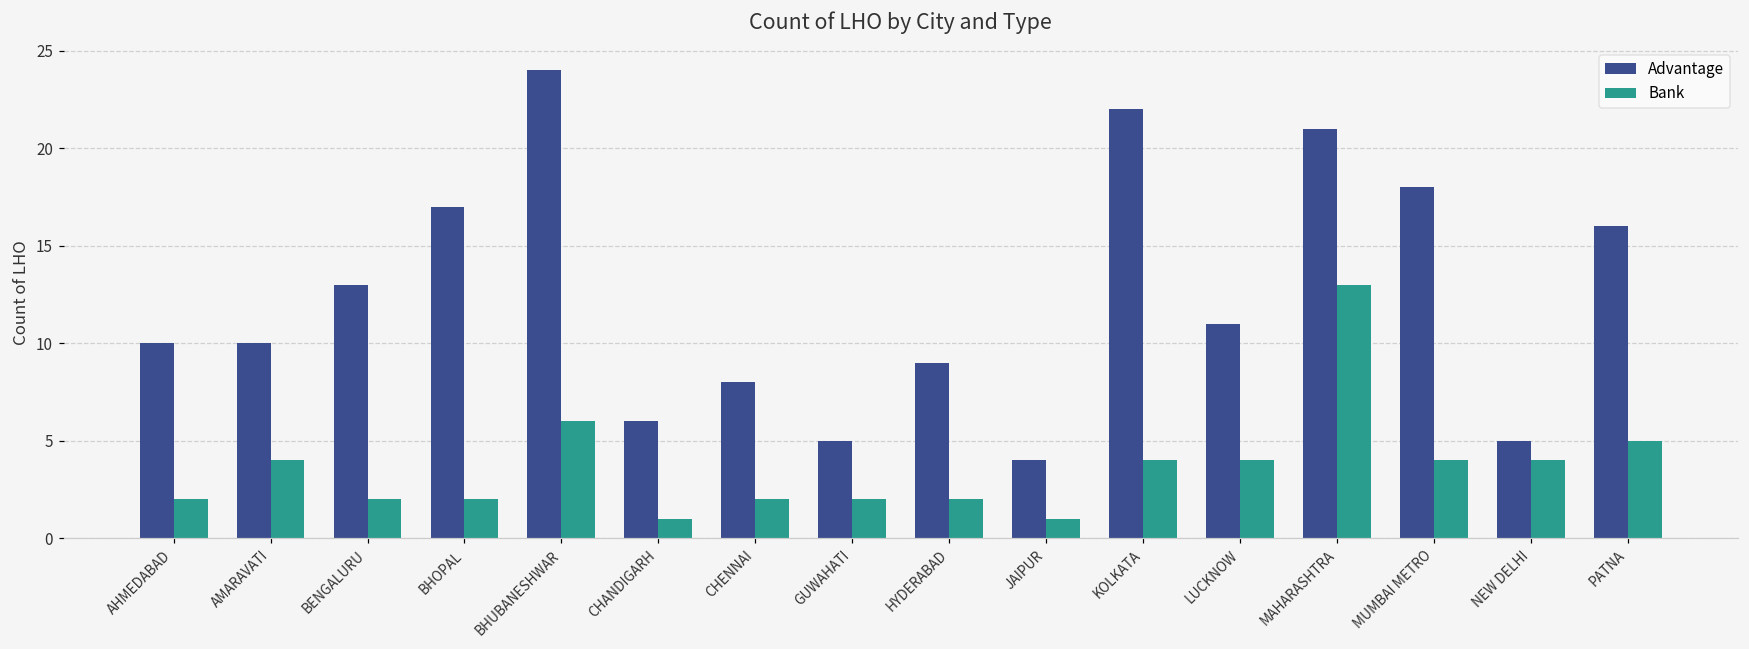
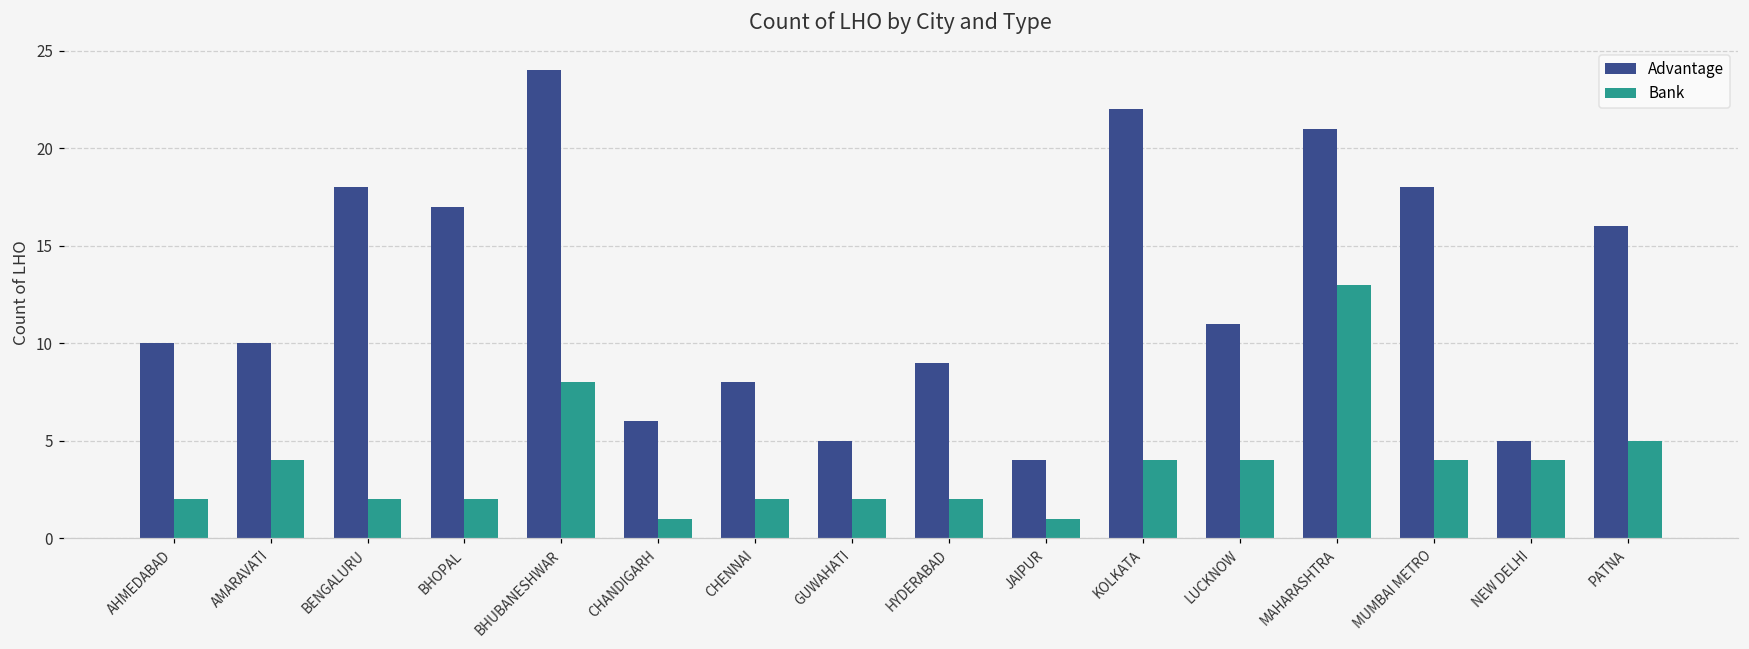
Advantage, BENGALURU: 13 -> 18
Bank, BHUBANESHWAR: 6 -> 8
